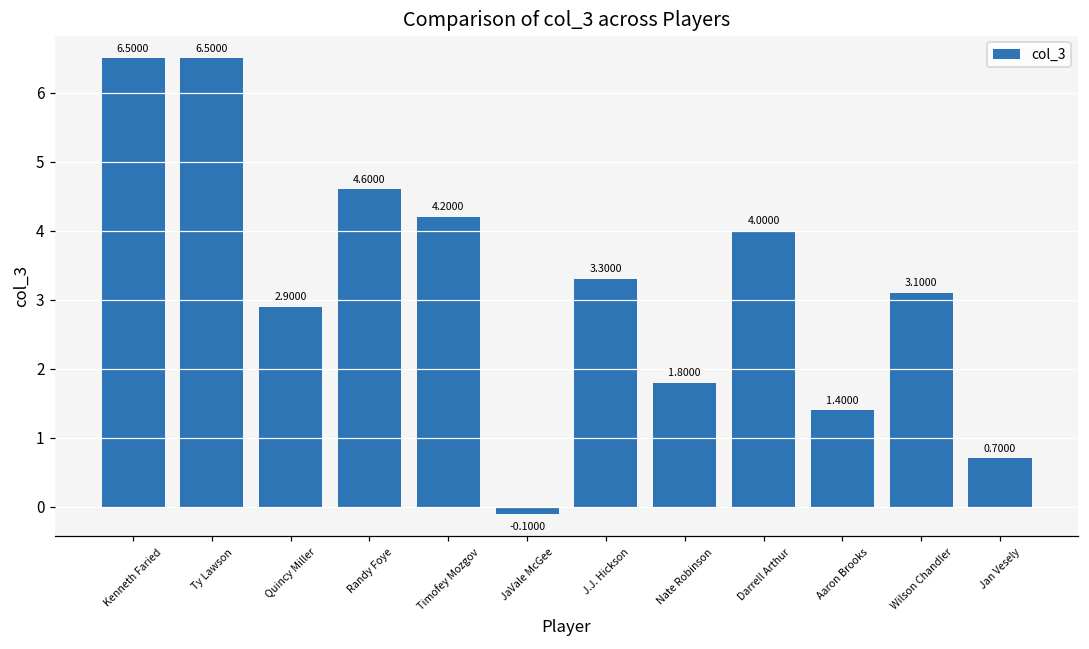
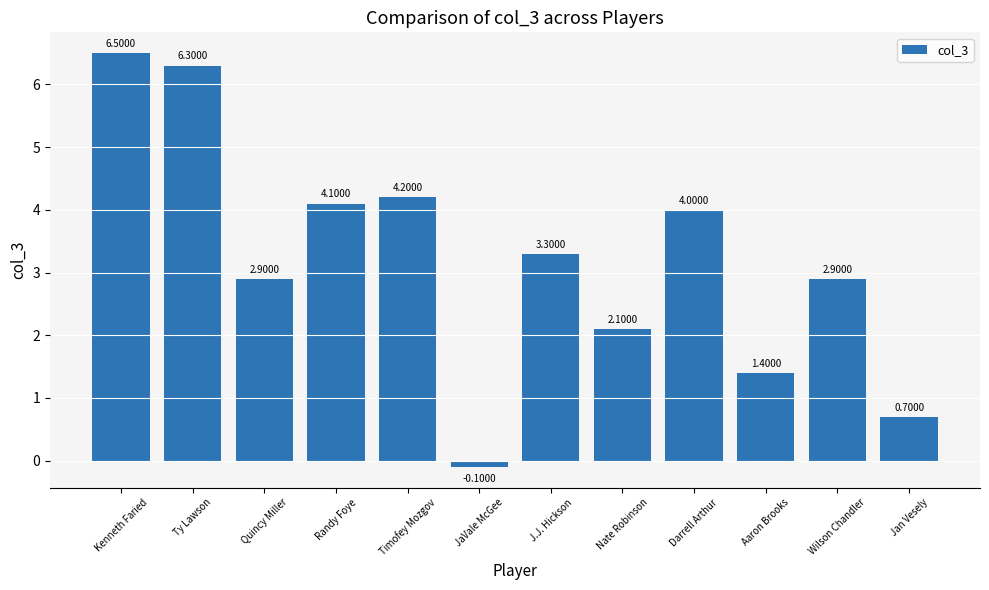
Ty Lawson: 6.5000 -> 6.3000
Randy Foye: 4.6000 -> 4.1000
Nate Robinson: 1.8000 -> 2.1000
Wilson Chandler: 3.1000 -> 2.9000
